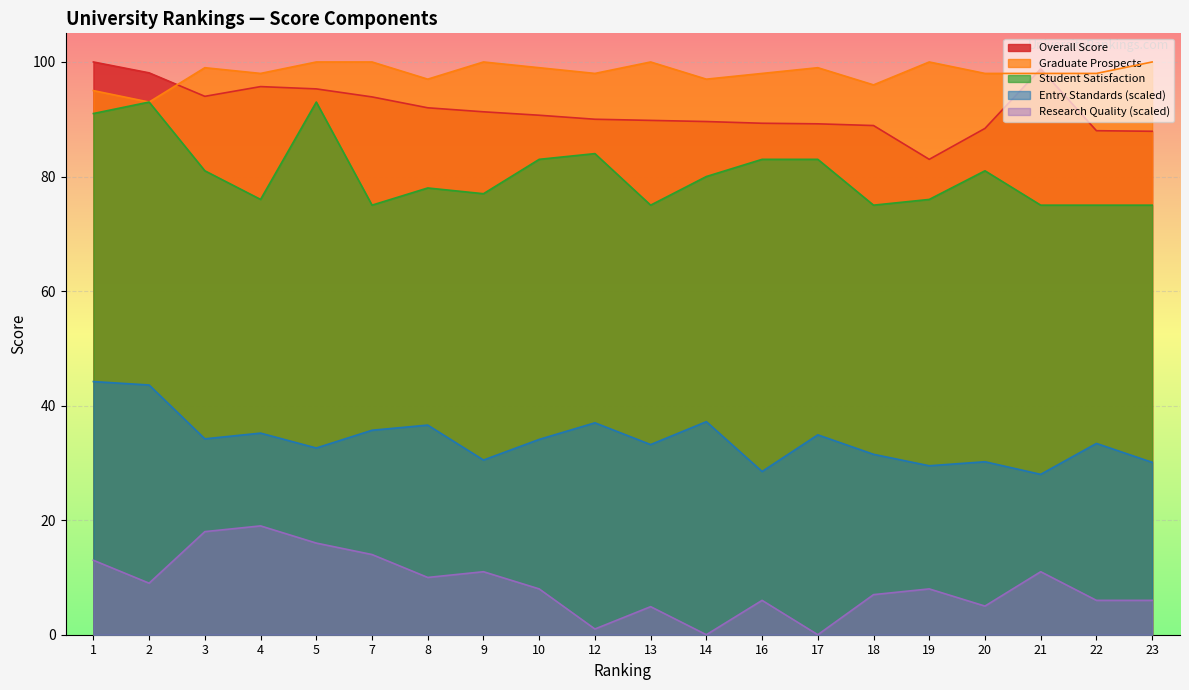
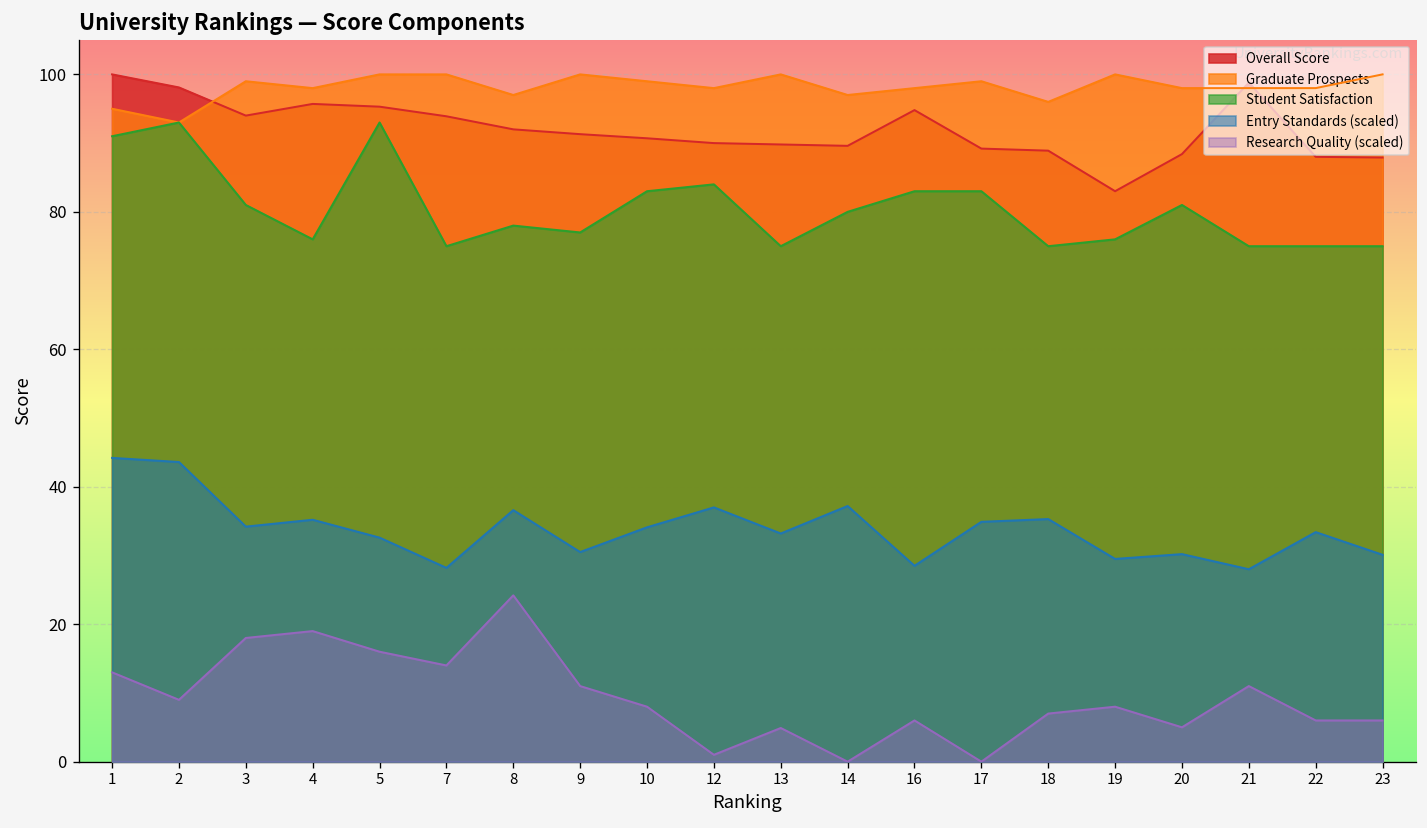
Entry Standards (scaled), 7: 36 -> 28
Research Quality (scaled), 8: 10 -> 24
Overall Score, 16: 89 -> 95
Entry Standards (scaled), 18: 32 -> 35
